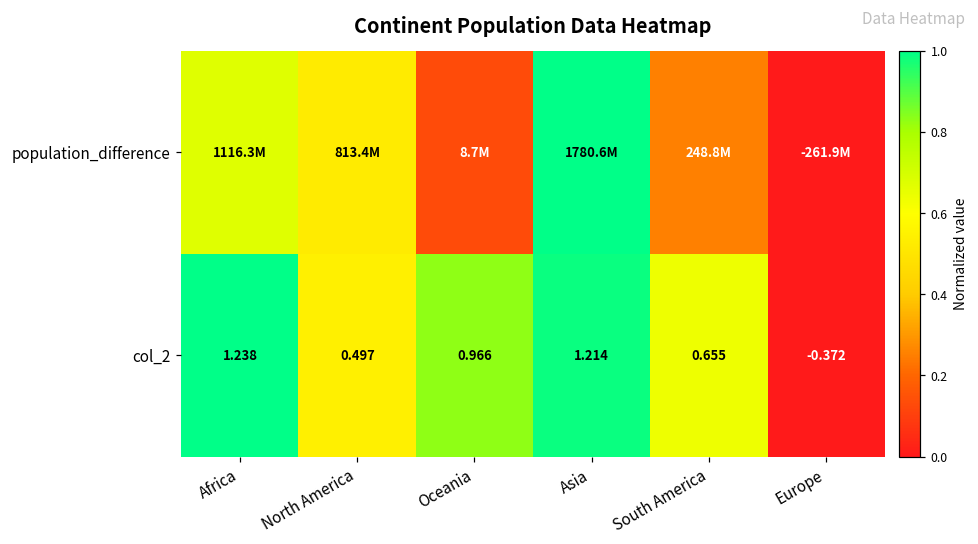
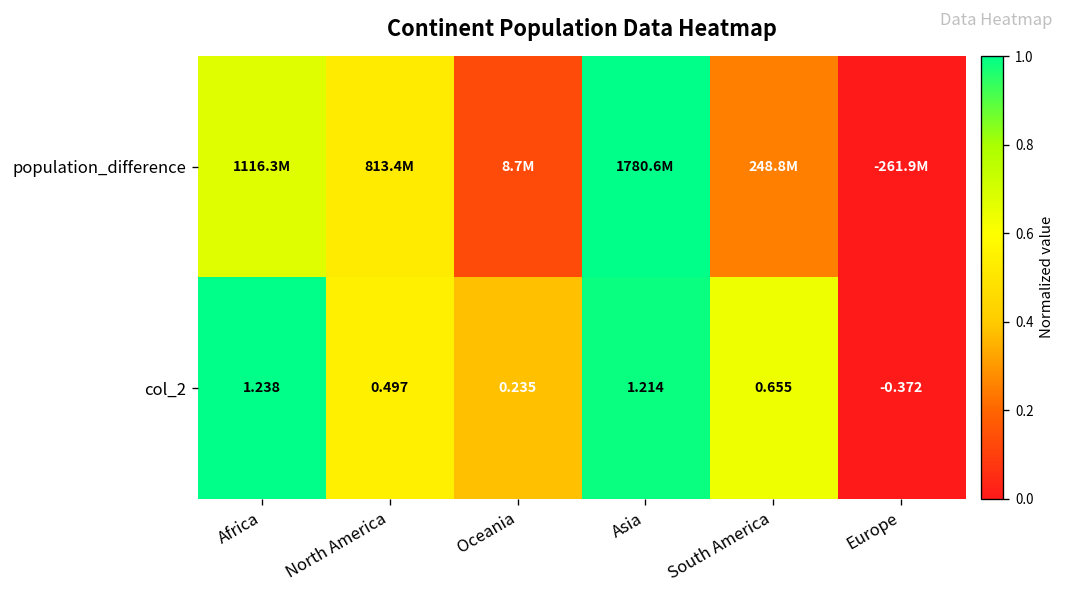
col_2, Oceania: 0.966 -> 0.235
